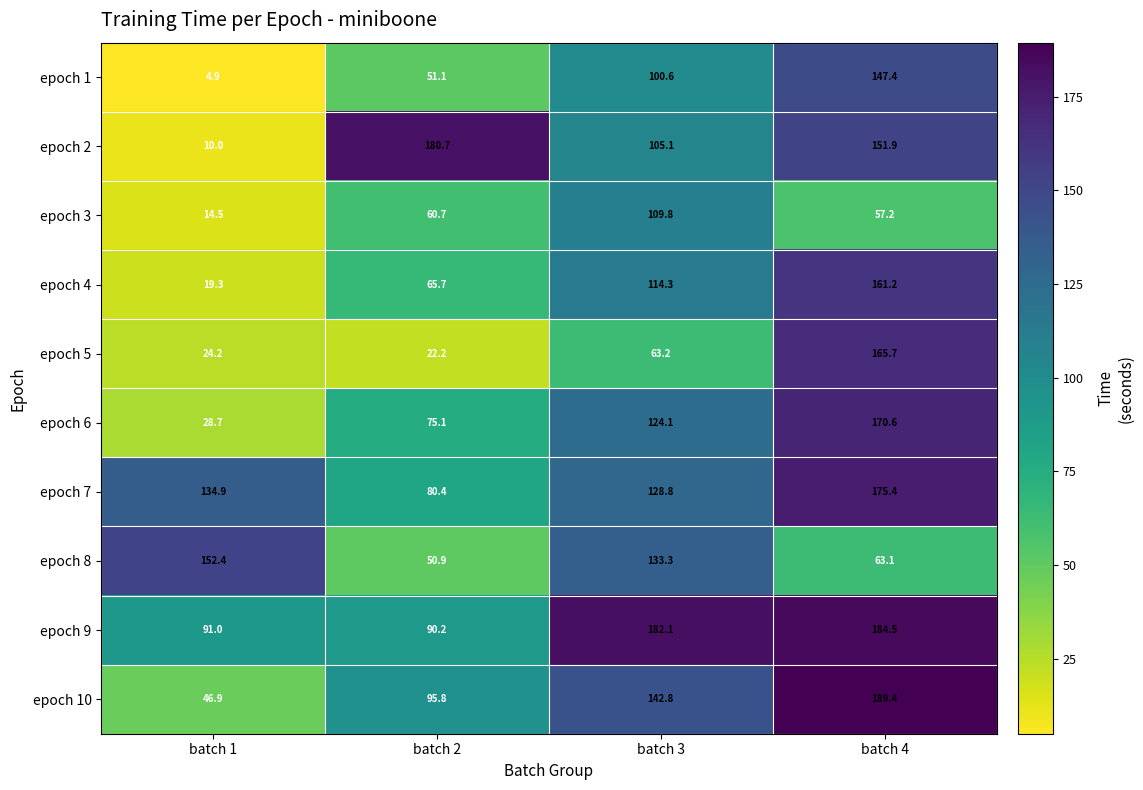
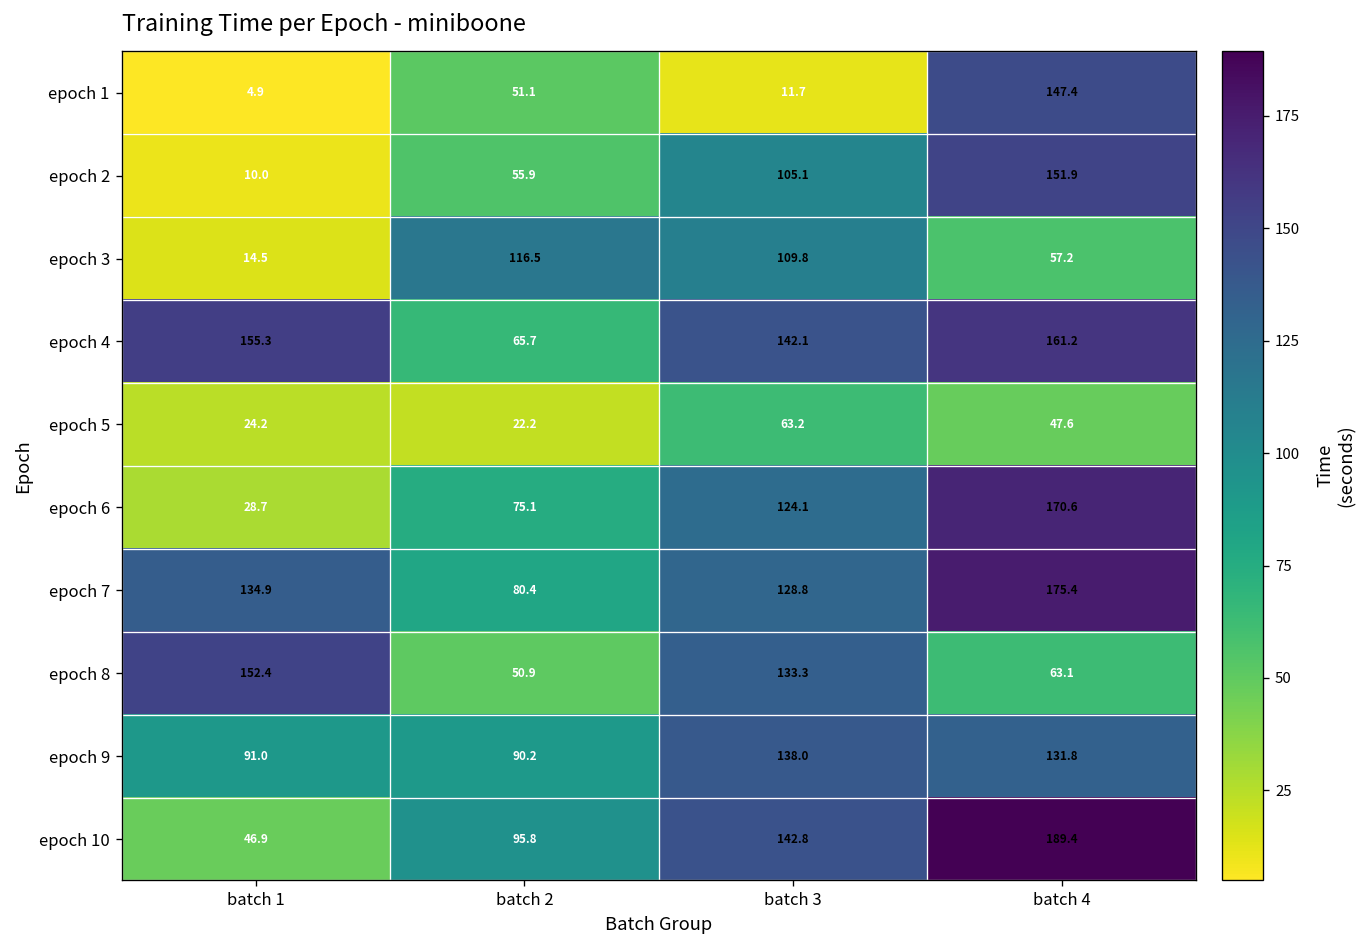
epoch 1, batch 3: 100.6 -> 11.7
epoch 2, batch 2: 180.7 -> 55.9
epoch 3, batch 2: 60.7 -> 116.5
epoch 4, batch 1: 19.3 -> 155.3
epoch 4, batch 3: 114.3 -> 142.1
epoch 5, batch 4: 165.7 -> 47.6
epoch 9, batch 3: 182.1 -> 138.0
epoch 9, batch 4: 184.5 -> 131.8
